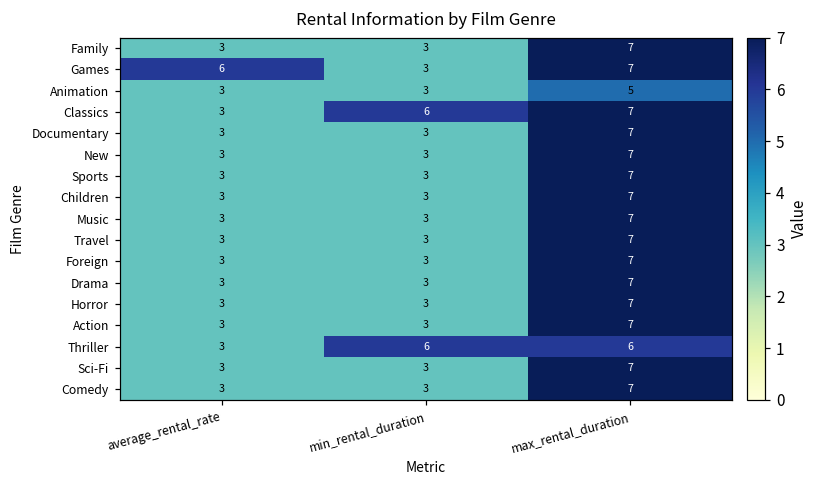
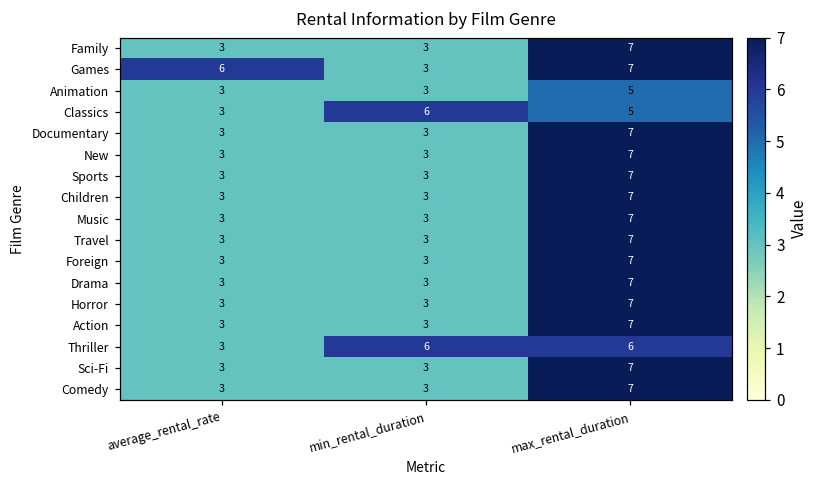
Classics, max_rental_duration: 7 -> 5
